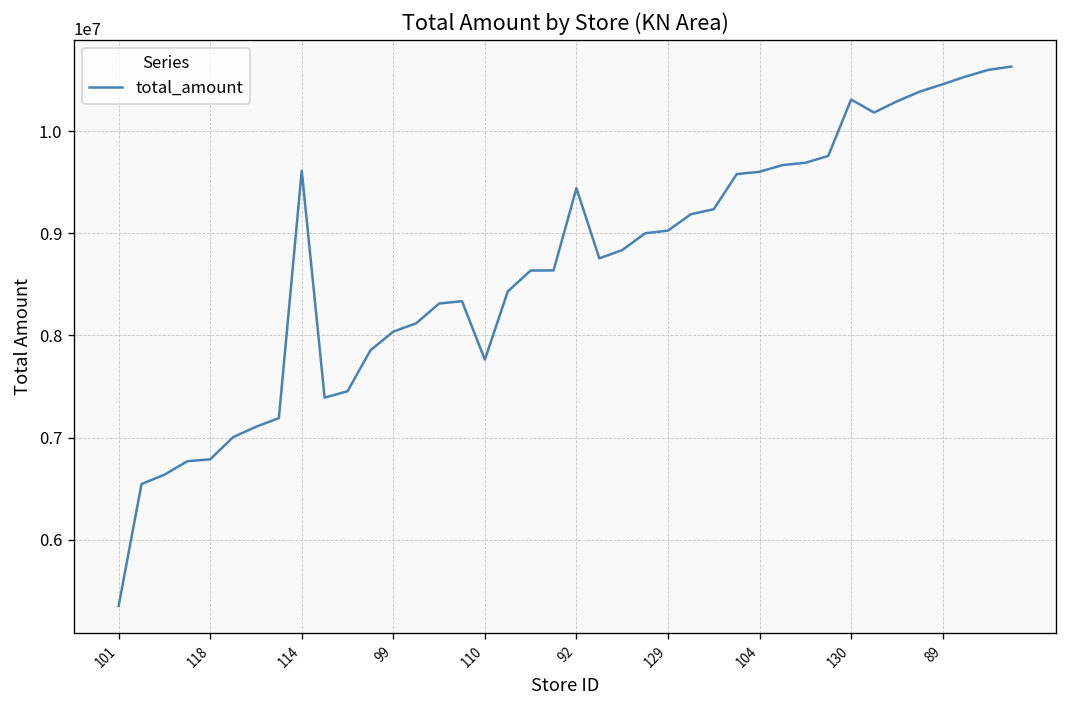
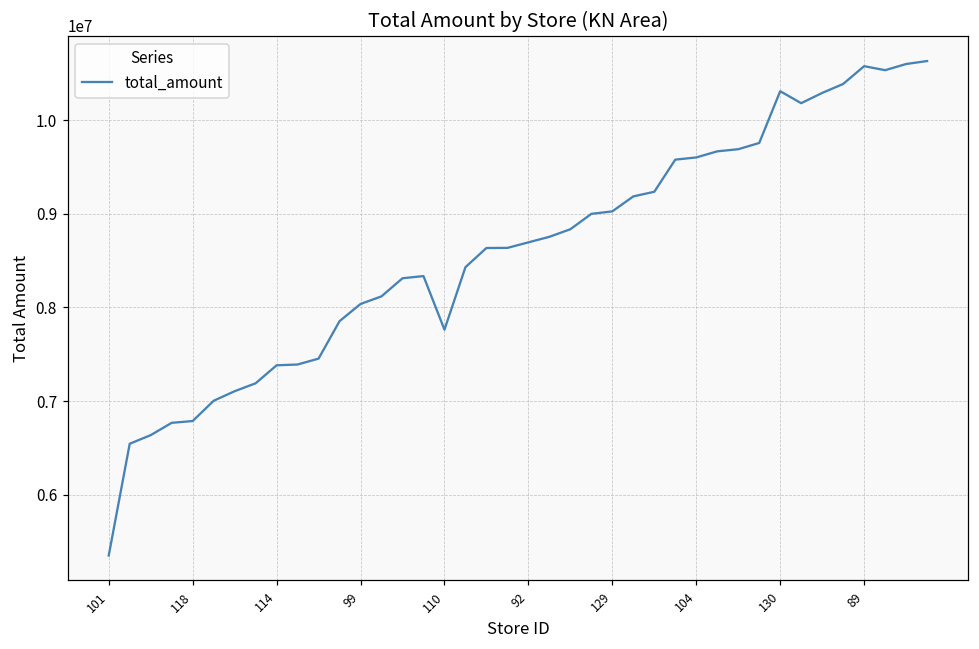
114: 9600000 -> 7400000
92: 9400000 -> 8700000
89: 10500000 -> 10600000
